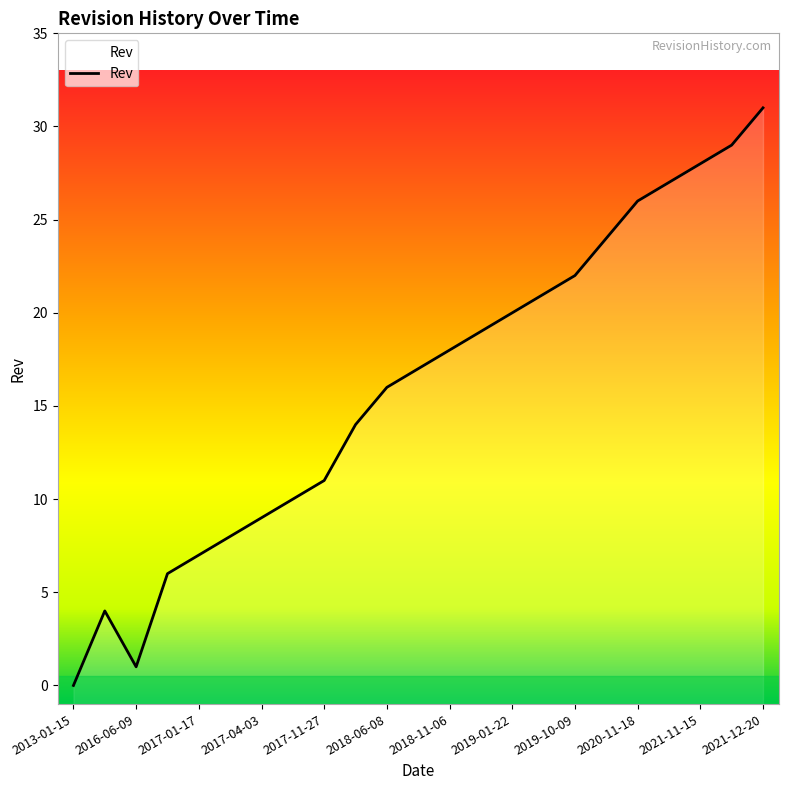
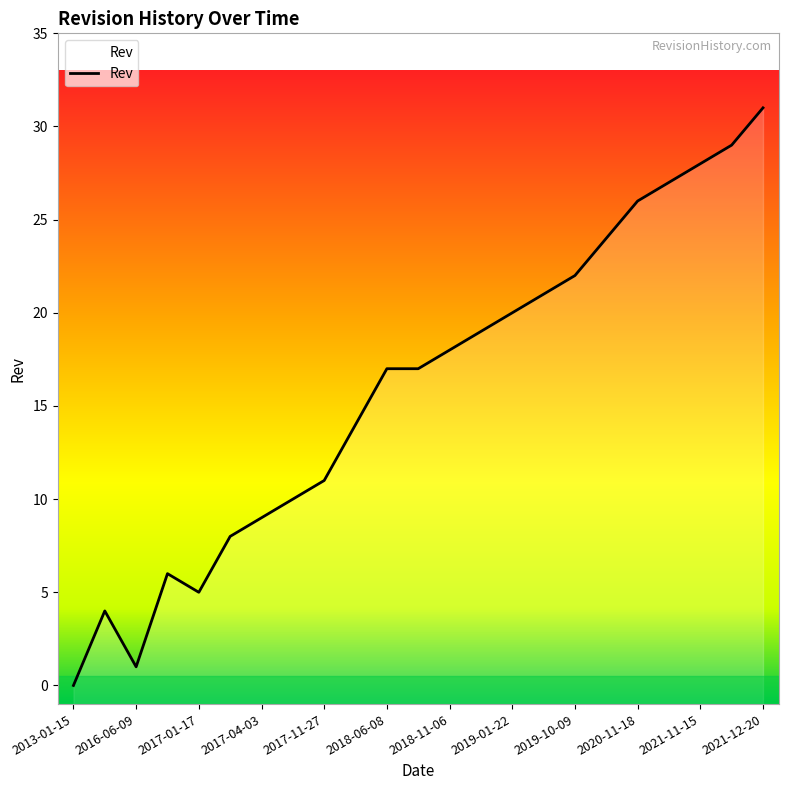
2017-01-17: 7 -> 5
2018-06-08: 16 -> 17
